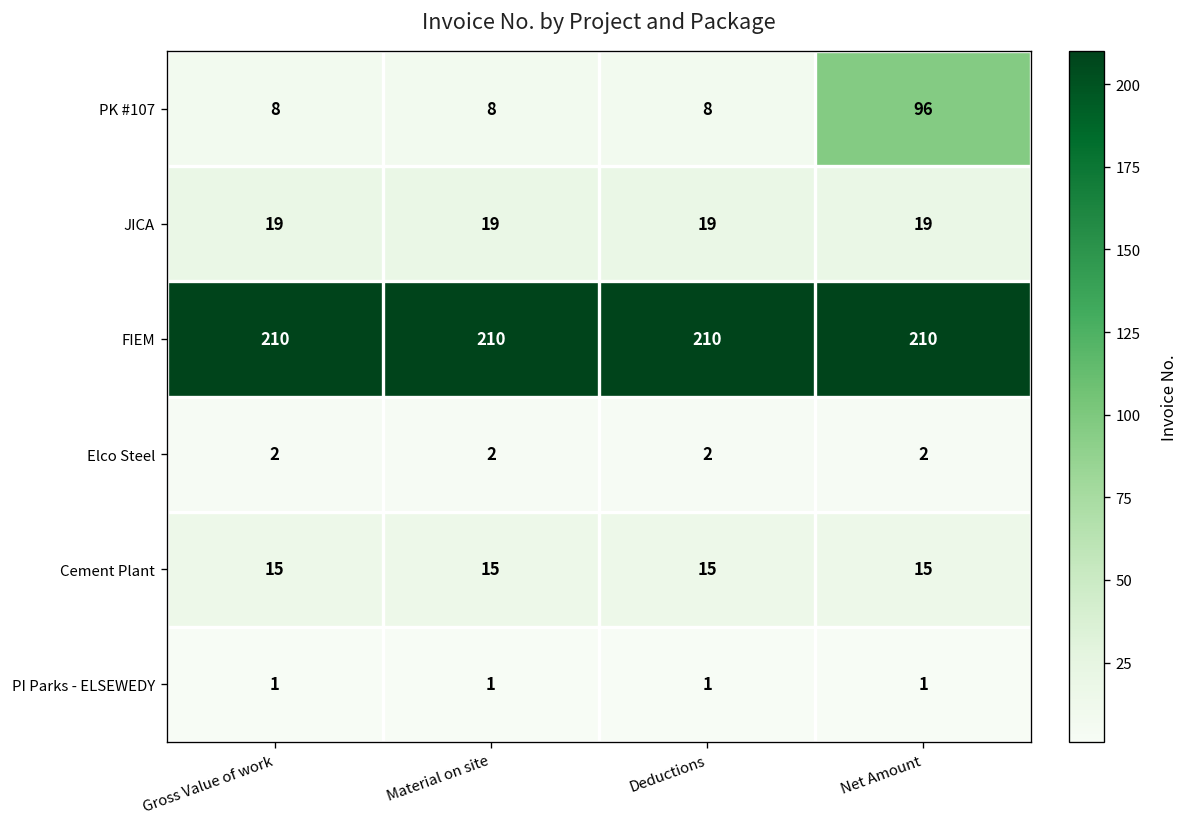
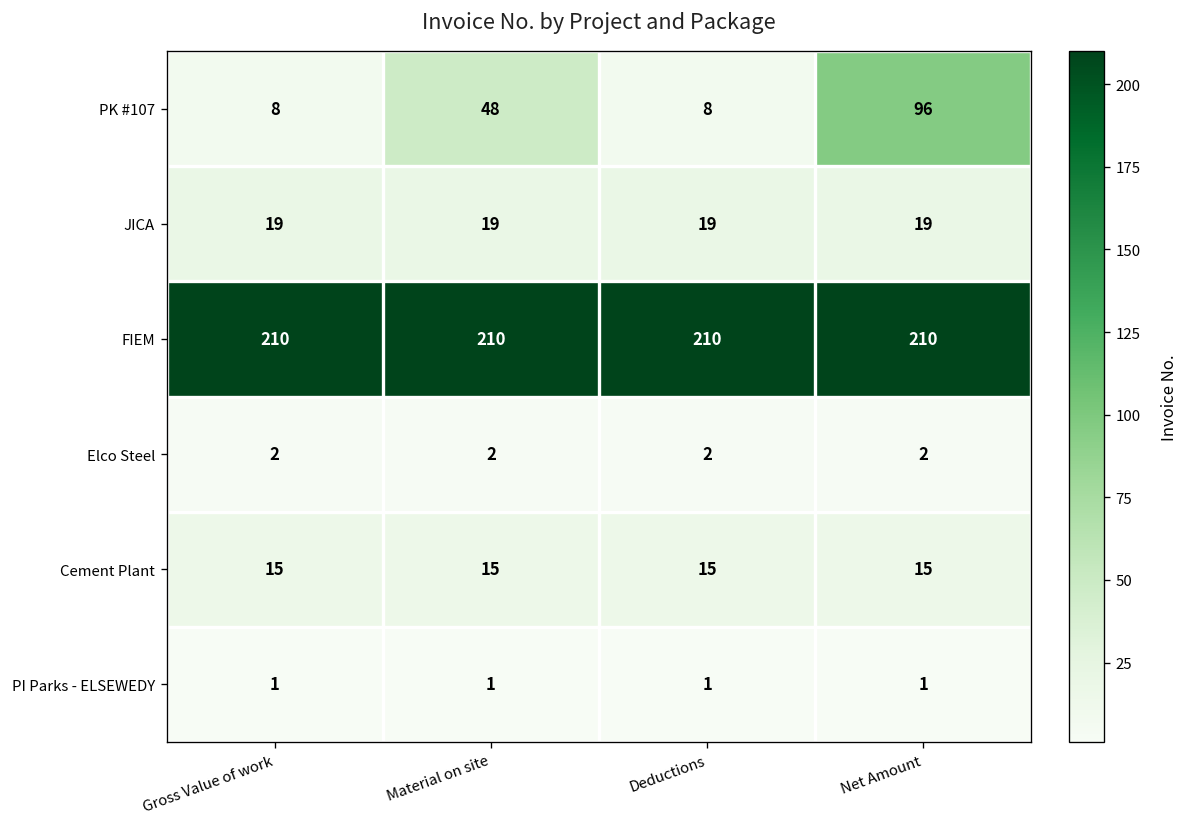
PK #107, Material on site: 8 -> 48
